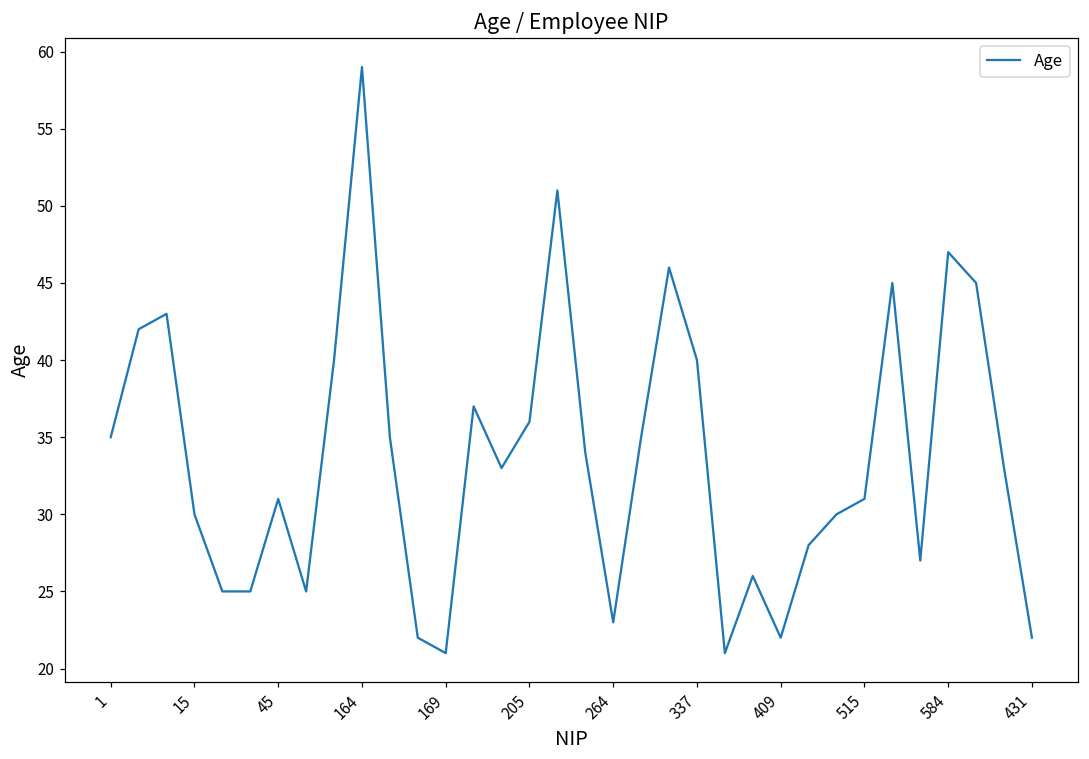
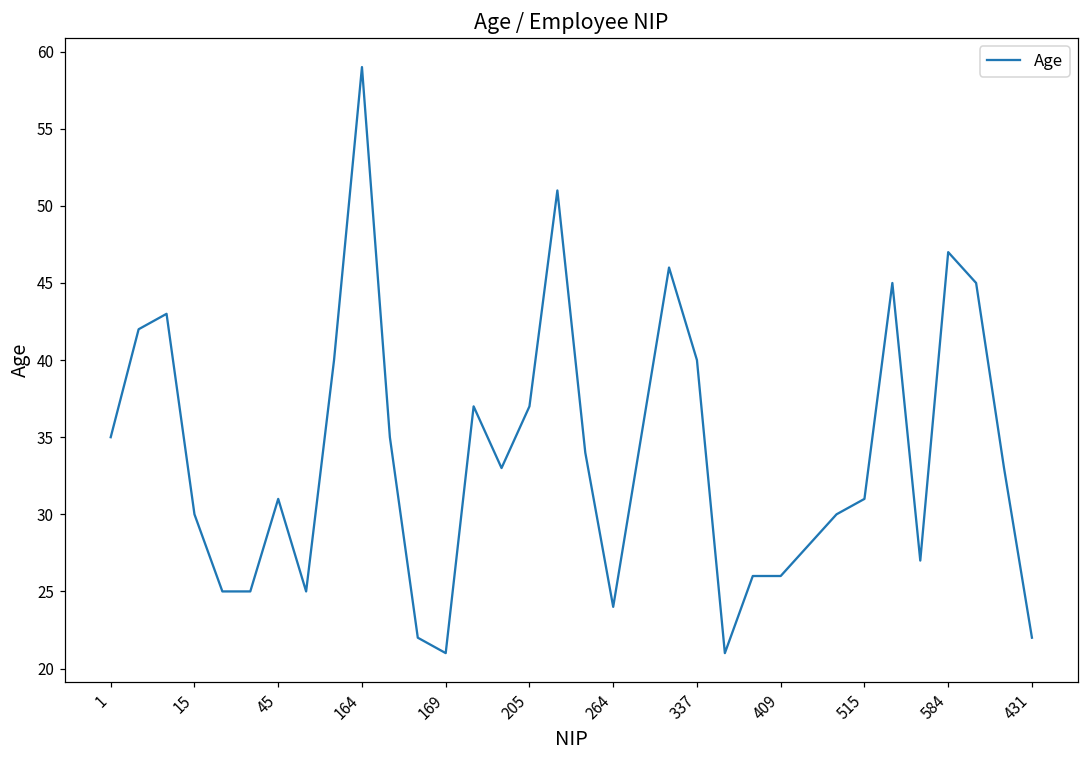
205: 36 -> 37
264: 23 -> 24
409: 22 -> 26
